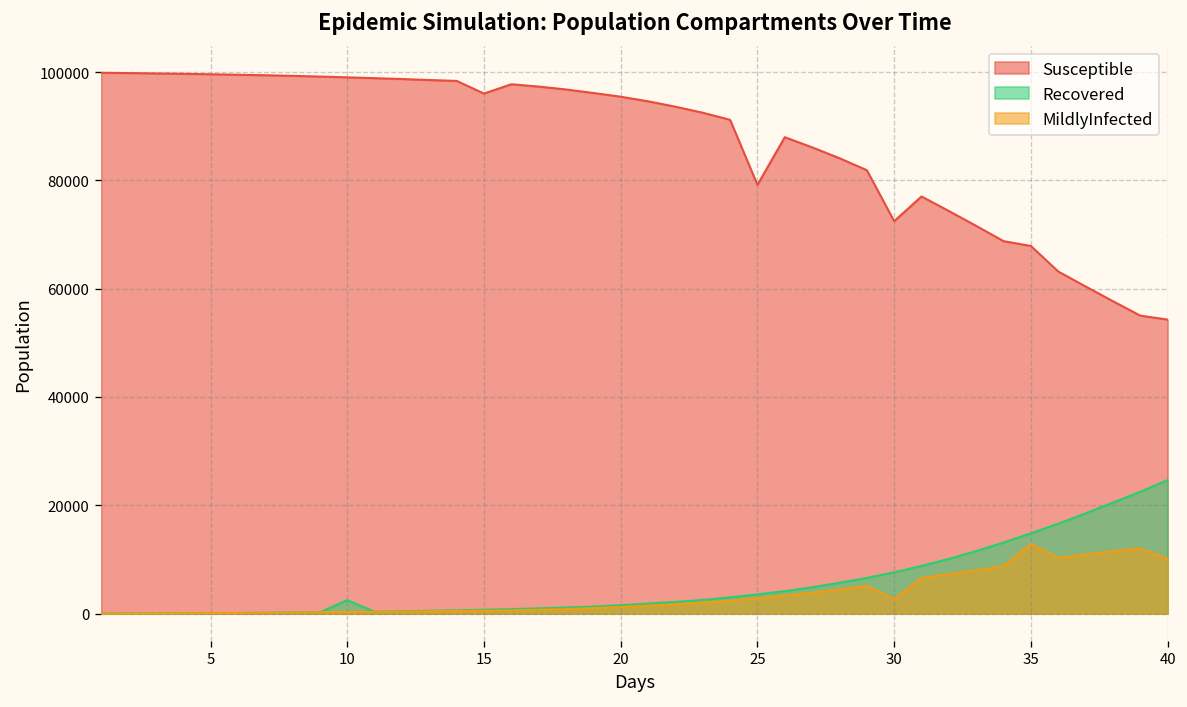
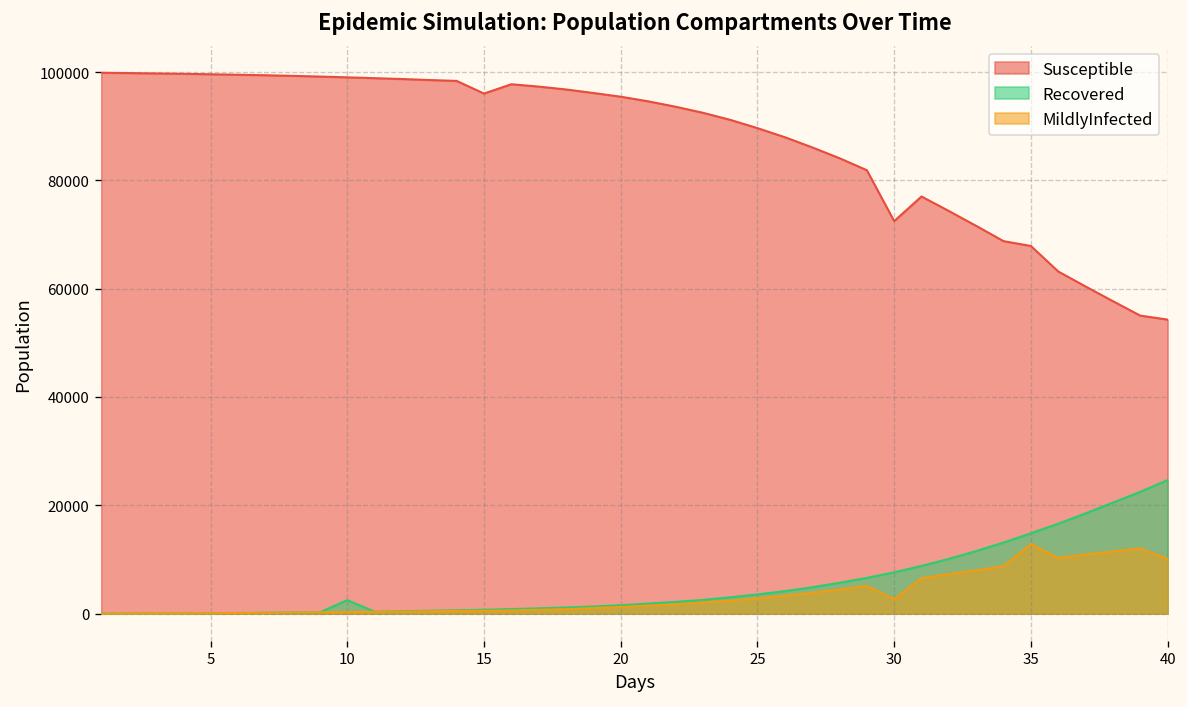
Susceptible, 25: 79000 -> 90000
